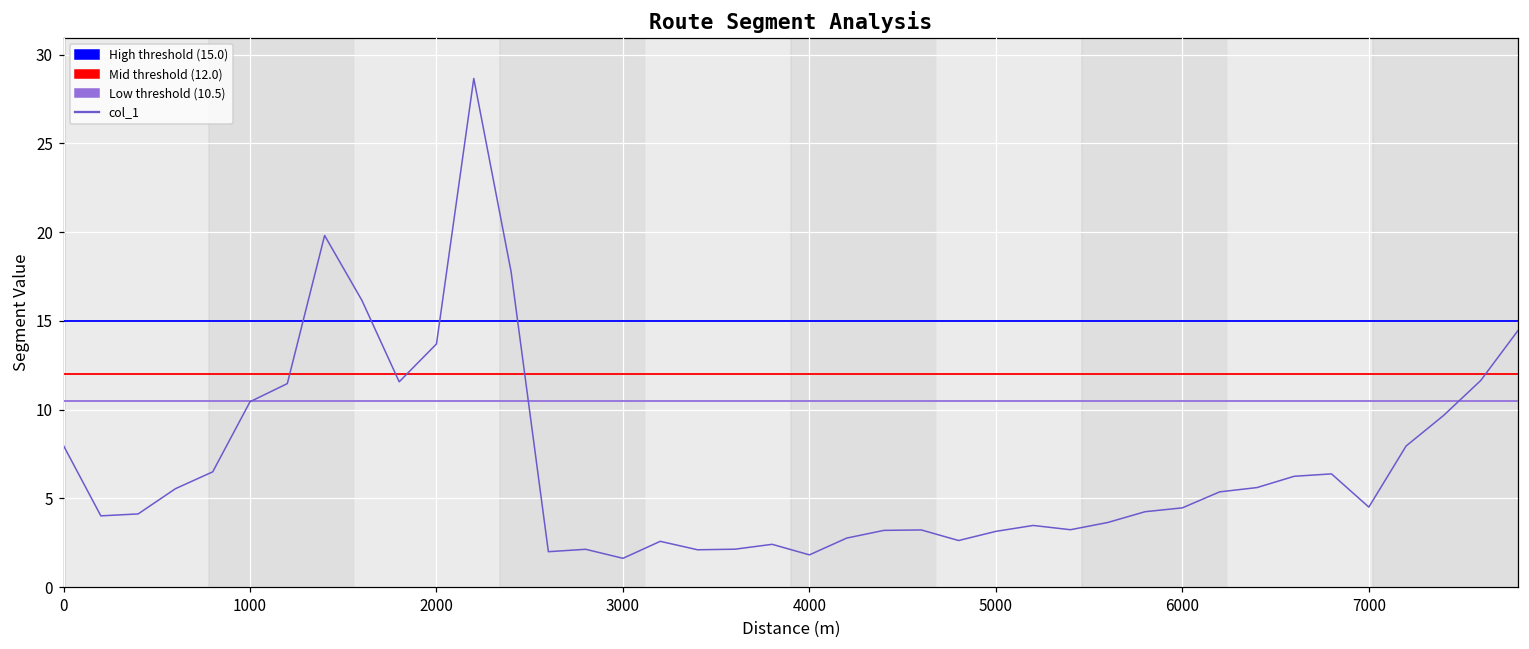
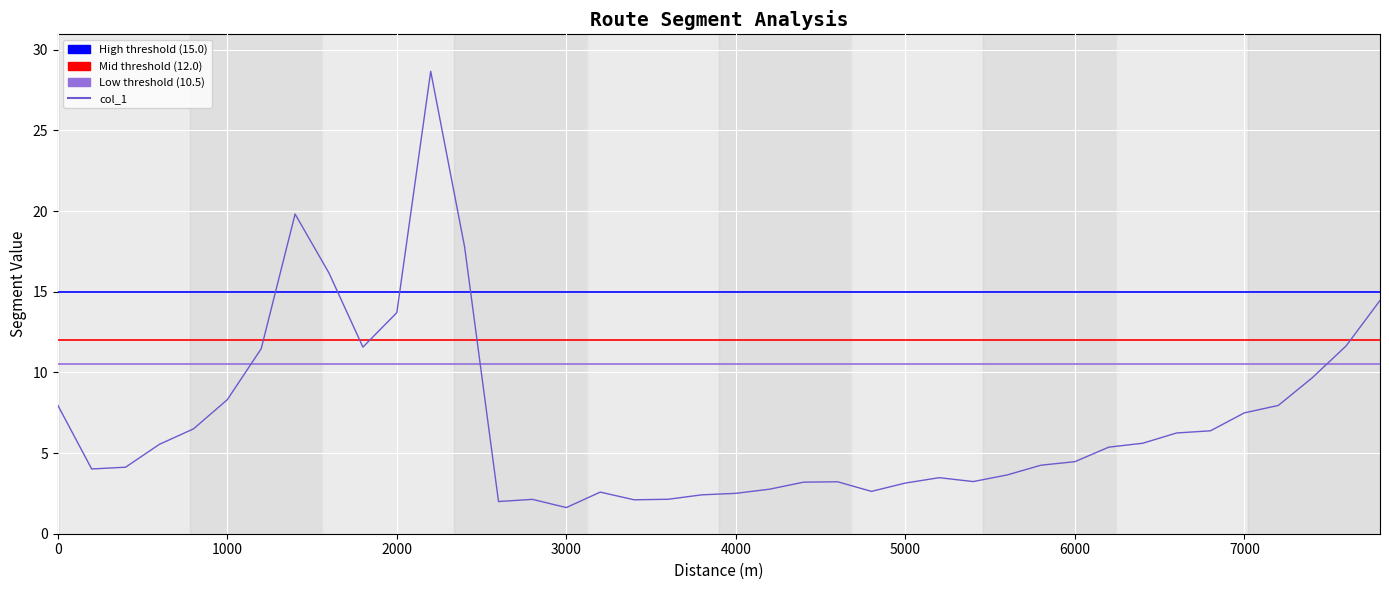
1000: 10.4 -> 8.3
4000: 1.8 -> 2.5
7000: 4.5 -> 7.5
